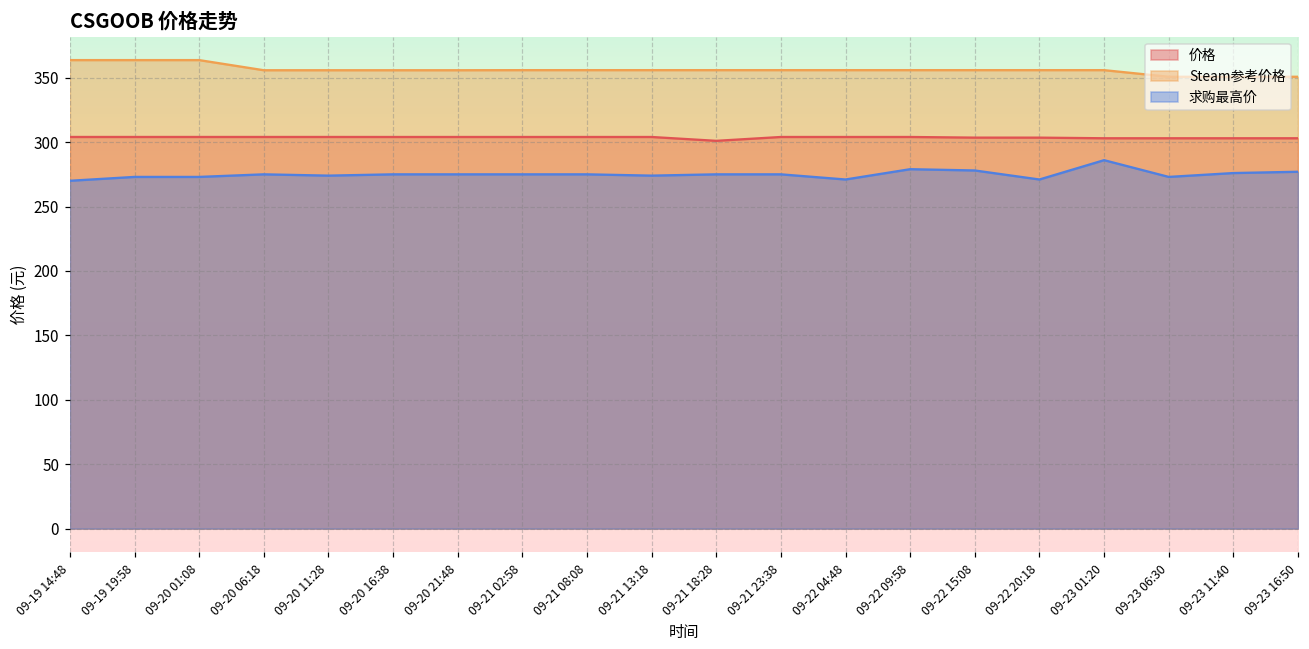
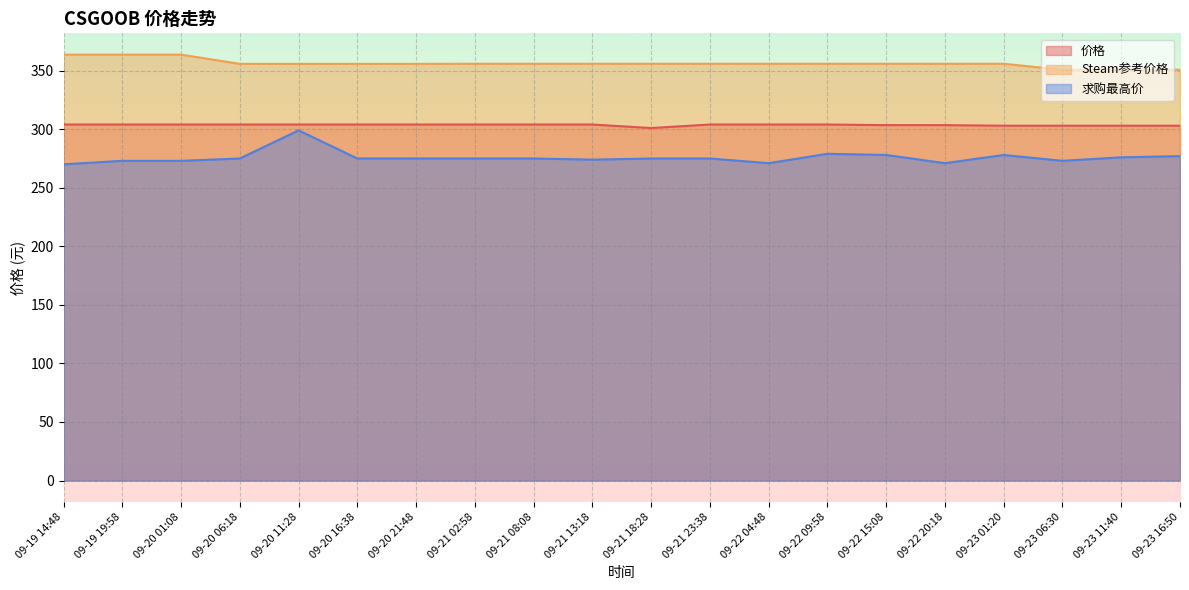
求购最高价, 09-20 11:28: 274 -> 299
求购最高价, 09-23 01:20: 286 -> 278
